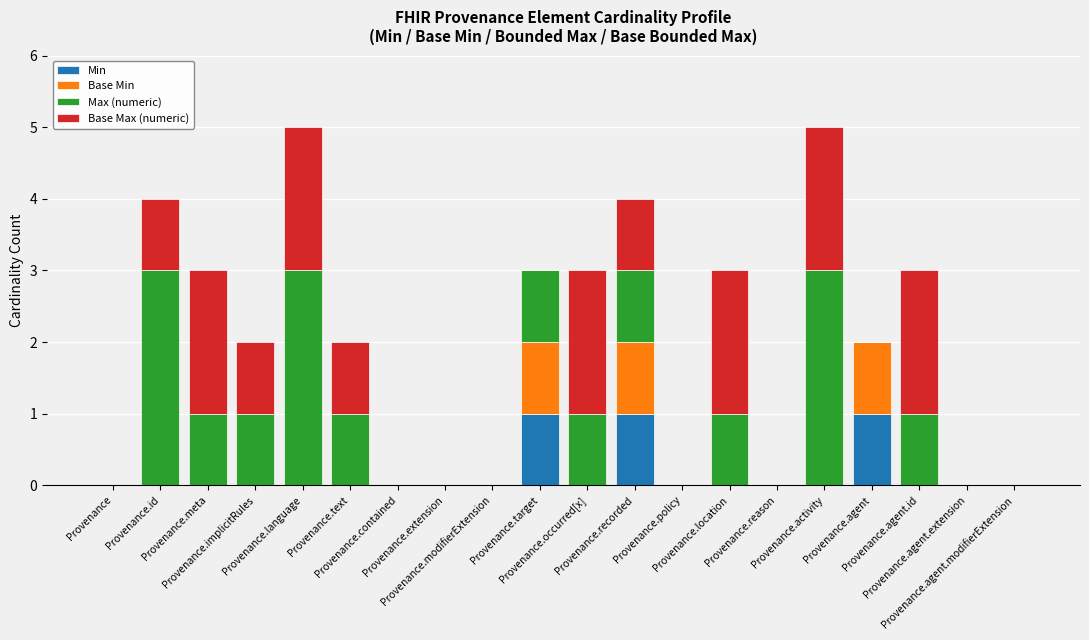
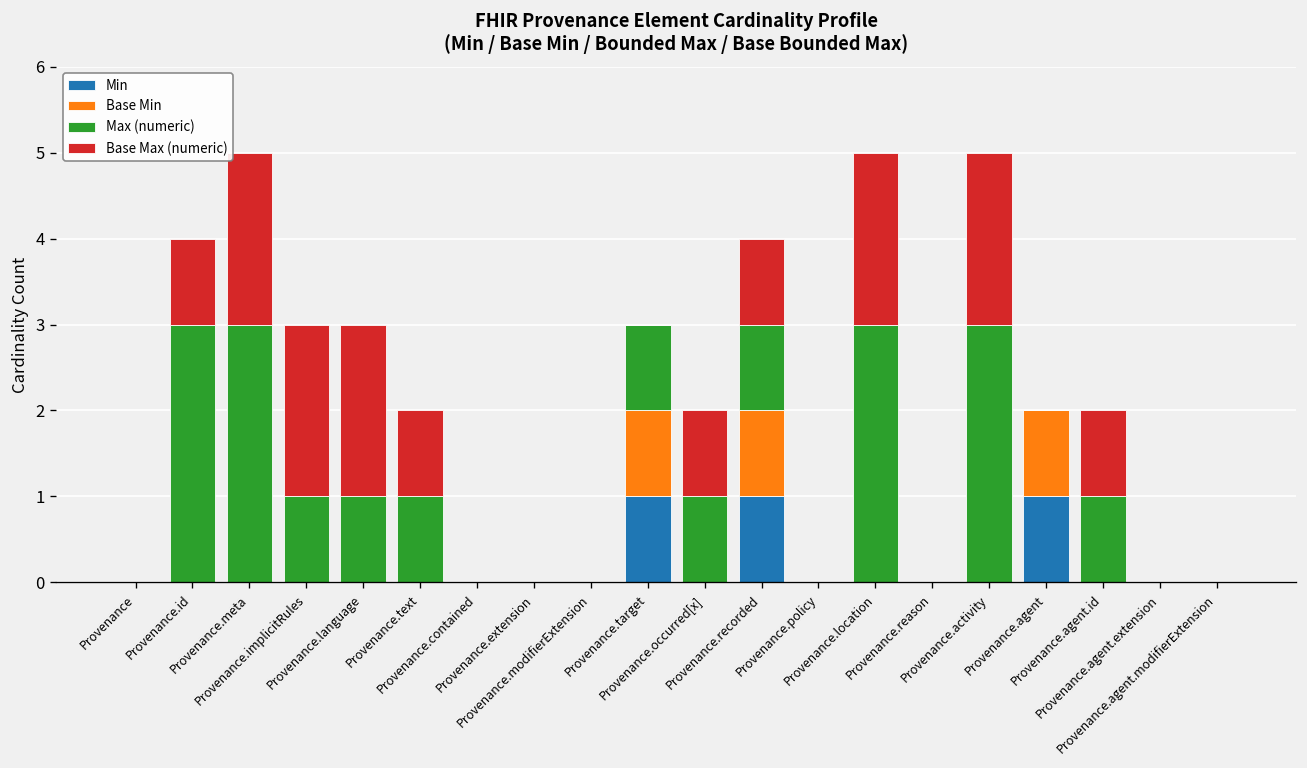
Max (numeric), Provenance.meta: 1 -> 3
Base Max (numeric), Provenance.implicitRules: 1 -> 2
Max (numeric), Provenance.language: 3 -> 1
Base Max (numeric), Provenance.occurred[x]: 2 -> 1
Max (numeric), Provenance.location: 1 -> 3
Base Max (numeric), Provenance.agent.id: 2 -> 1
